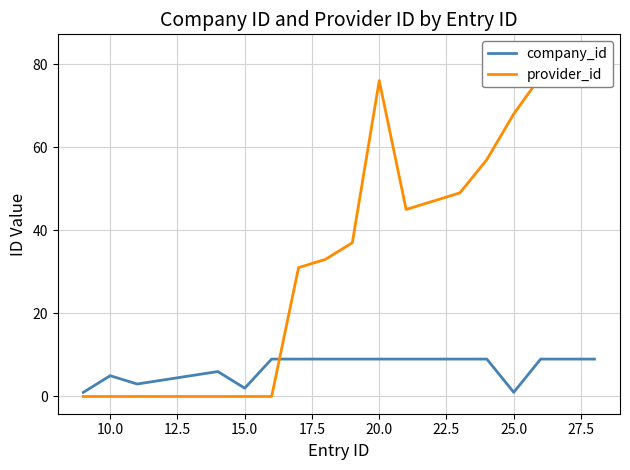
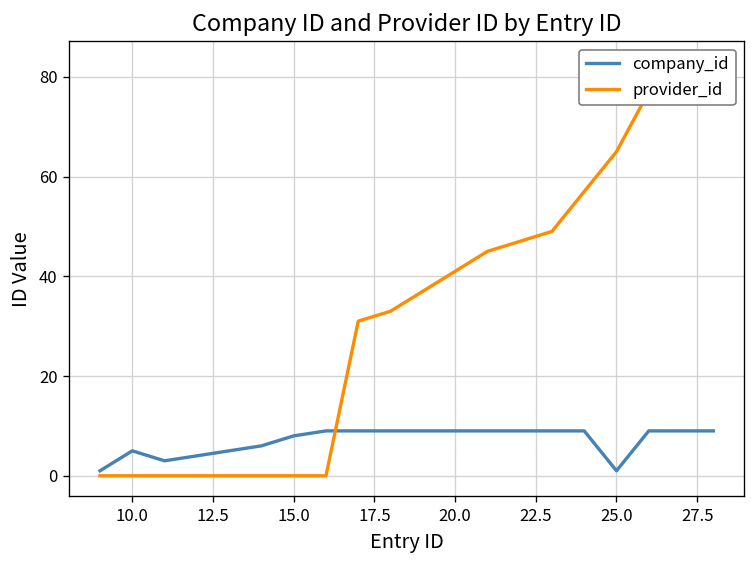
company_id, 15.0: 2 -> 8
provider_id, 20.0: 76 -> 41
provider_id, 25.0: 68 -> 65
